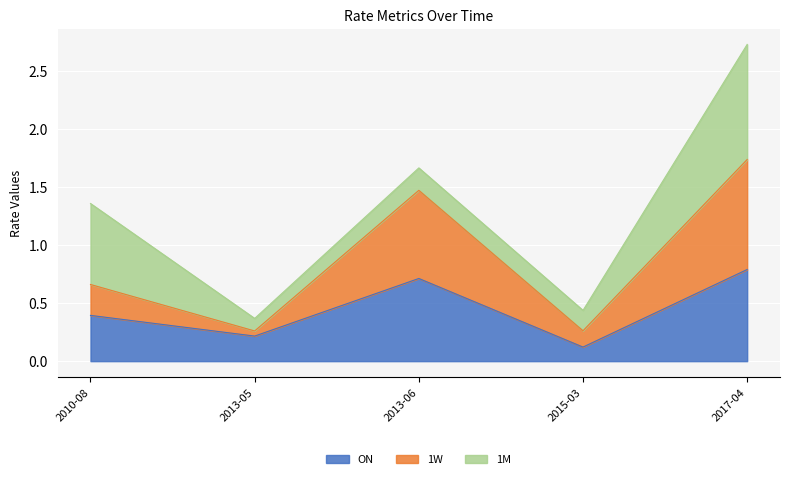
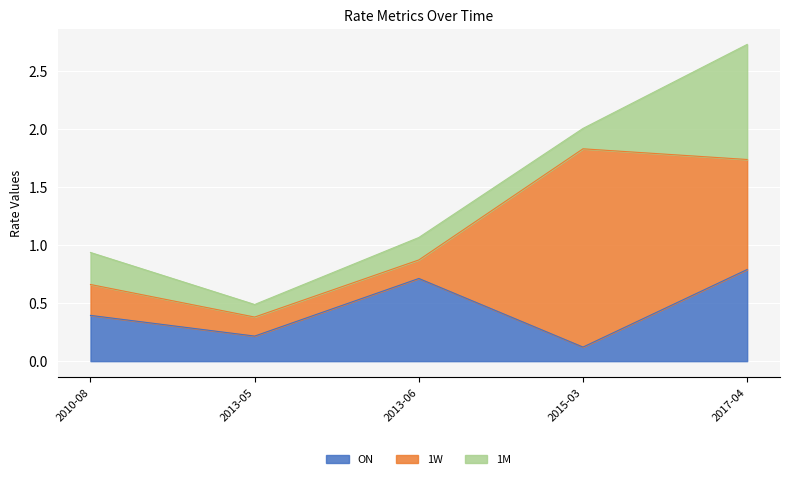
1M, 2010-08: 0.70 -> 0.28
1W, 2013-05: 0.04 -> 0.16
1W, 2013-06: 0.76 -> 0.16
1W, 2015-03: 0.14 -> 1.71
